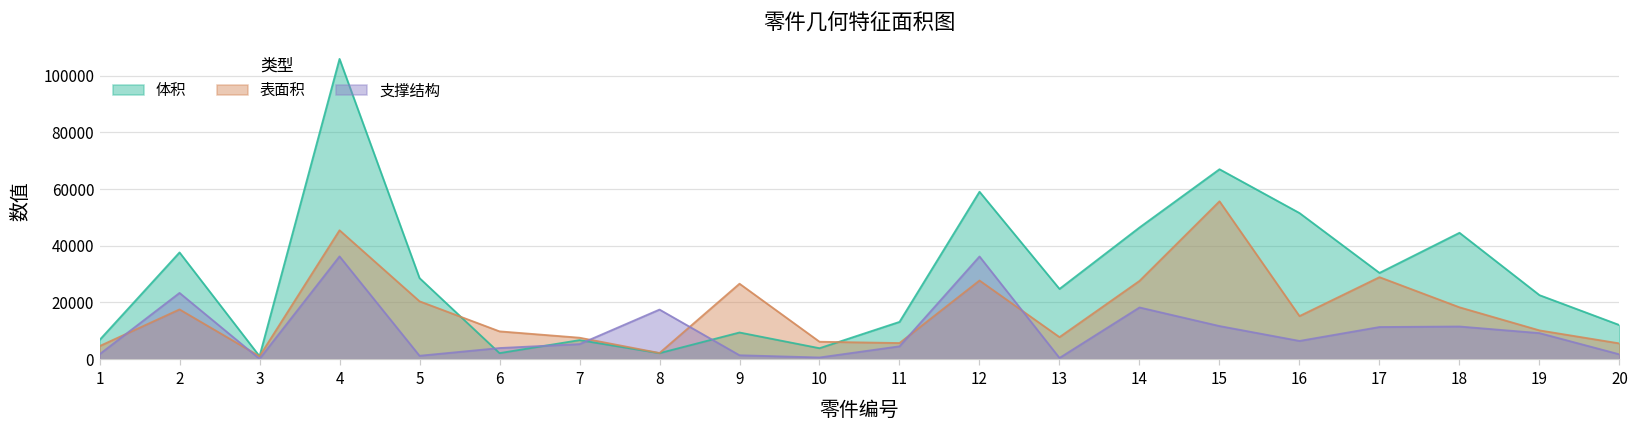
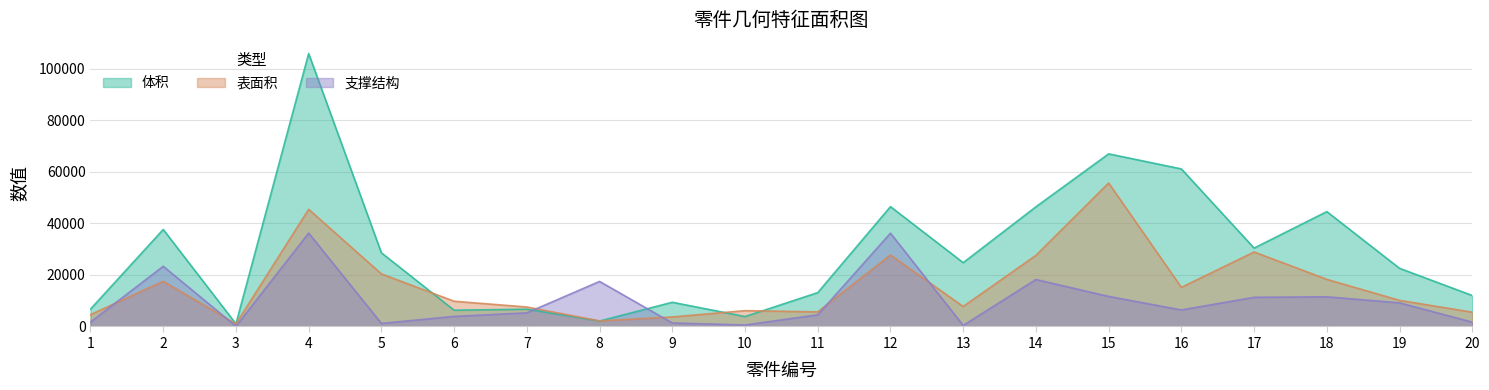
体积, 6: 2000 -> 6000
表面积, 9: 27000 -> 4000
体积, 12: 59000 -> 47000
体积, 16: 52000 -> 61000
